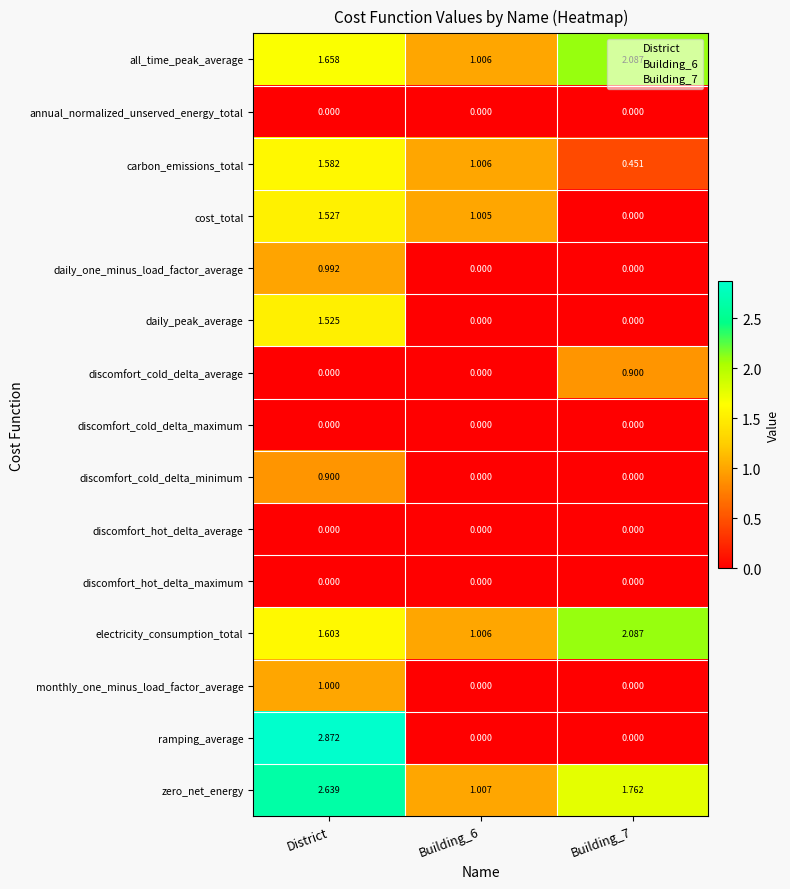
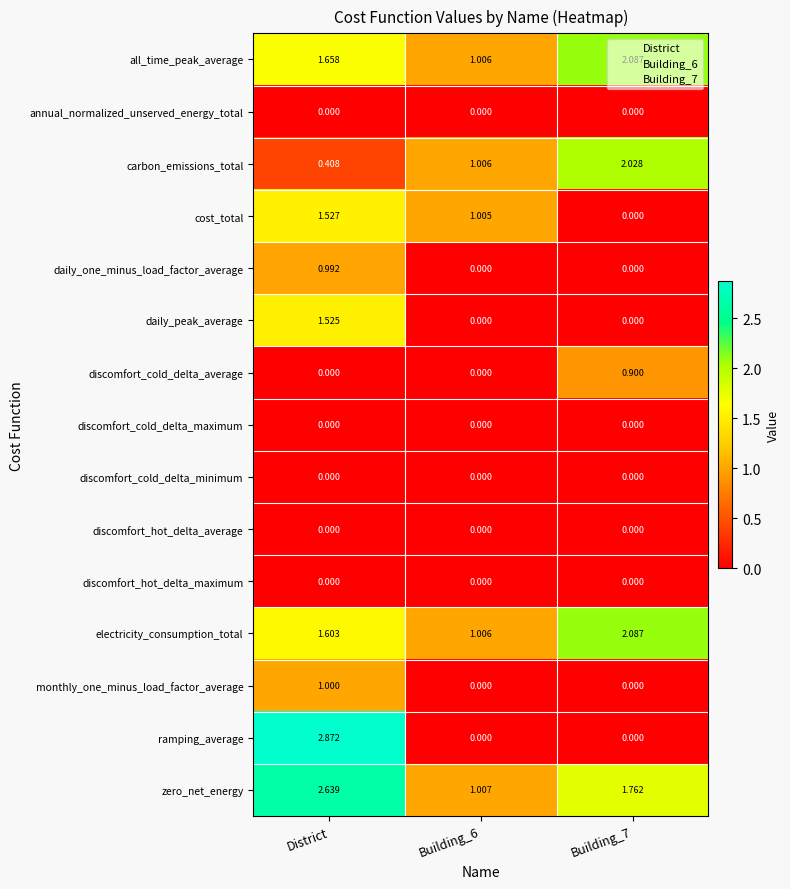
carbon_emissions_total, District: 1.582 -> 0.408
carbon_emissions_total, Building_7: 0.451 -> 2.028
discomfort_cold_delta_minimum, District: 0.900 -> 0.000
